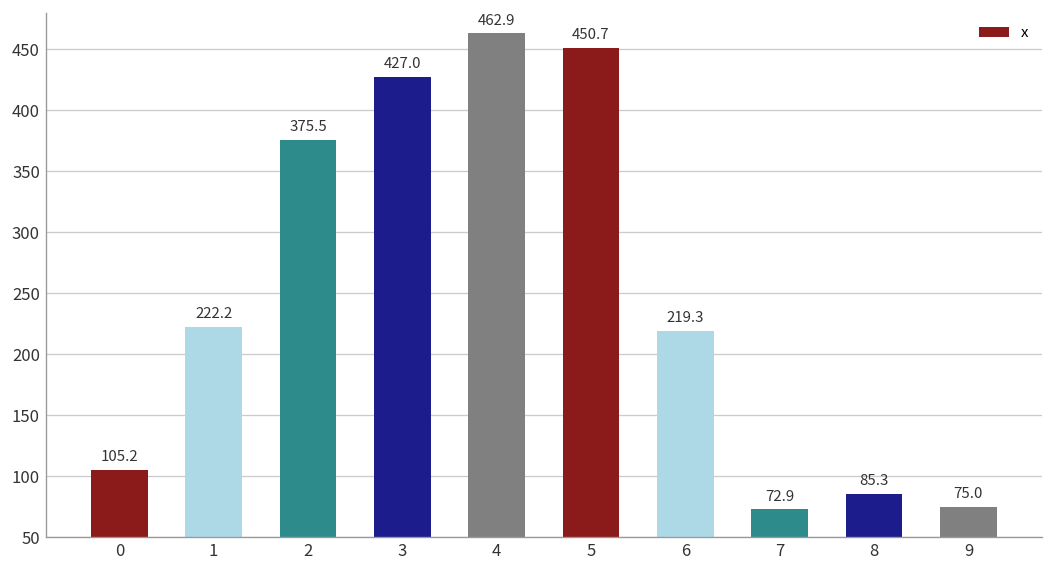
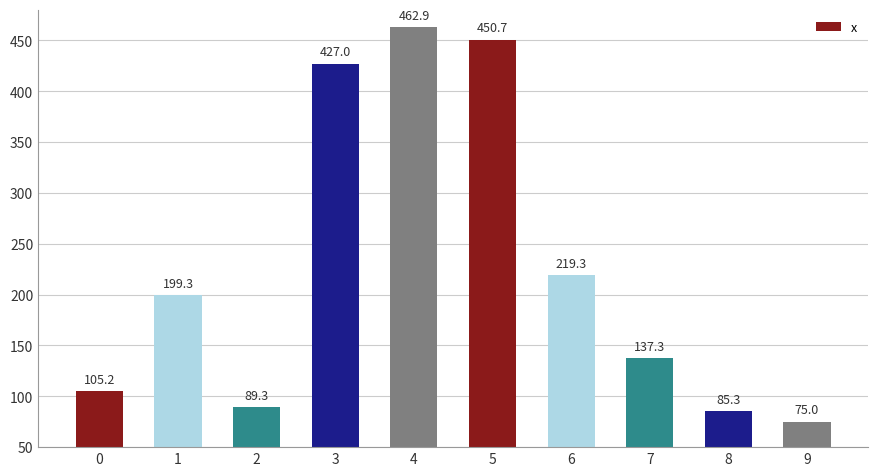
1: 222.2 -> 199.3
2: 375.5 -> 89.3
7: 72.9 -> 137.3
